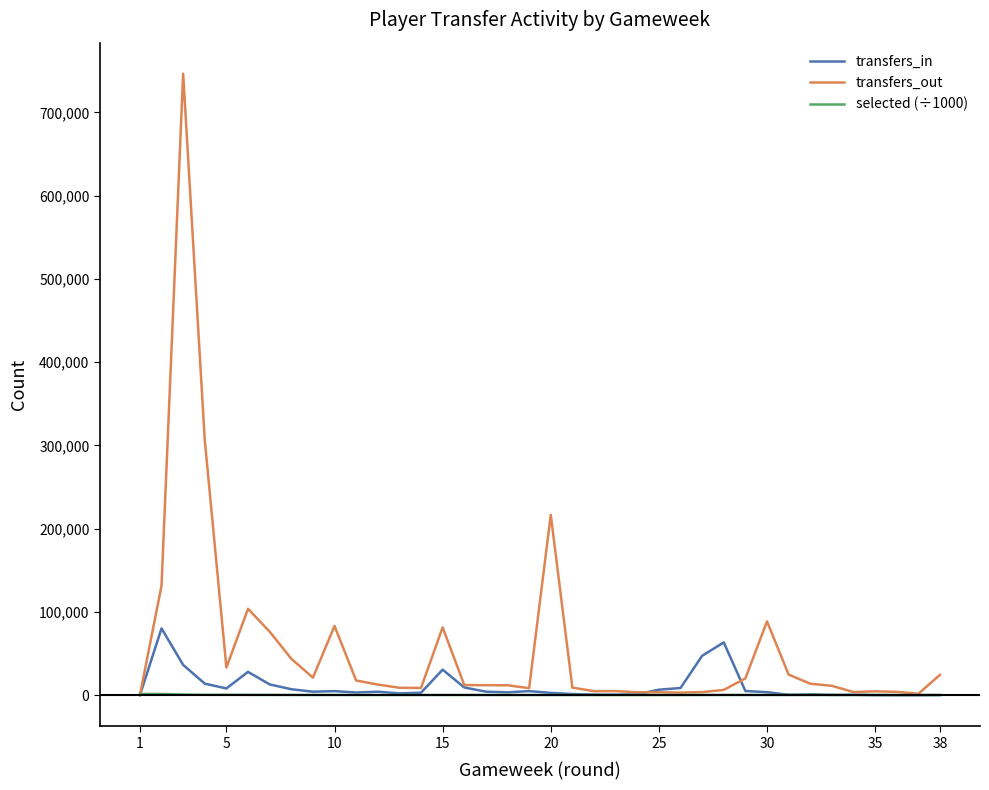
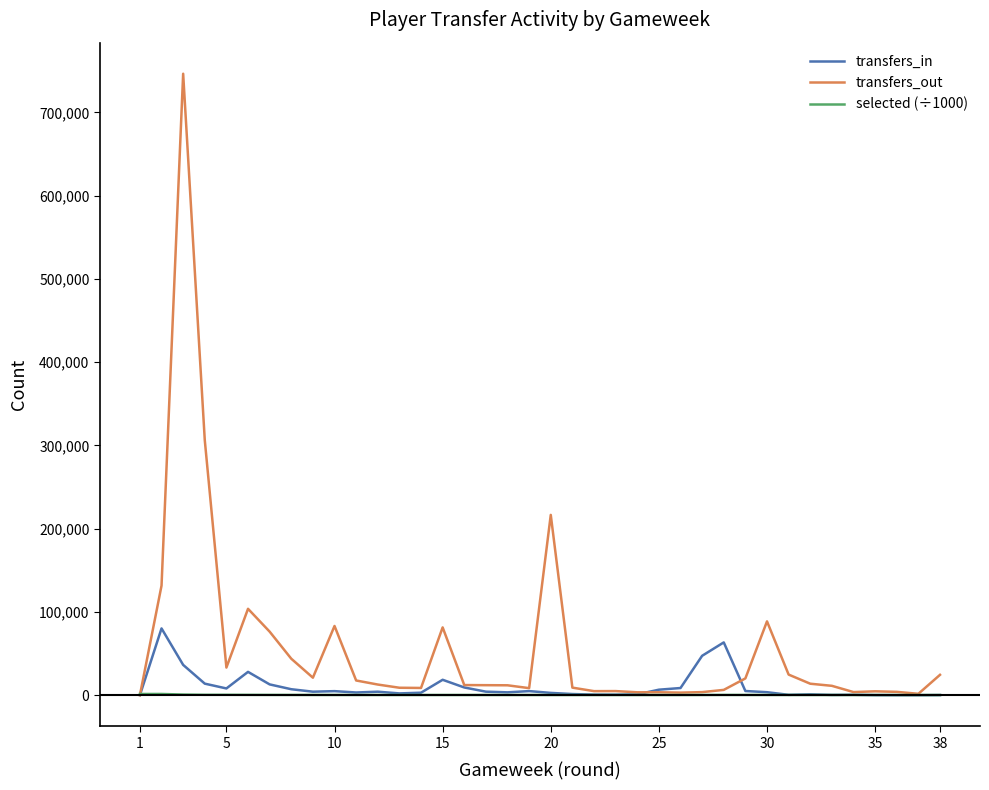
transfers_in, 15: 30,000 -> 20,000
